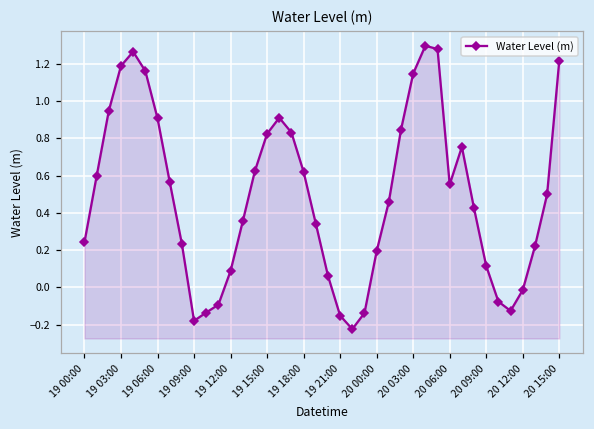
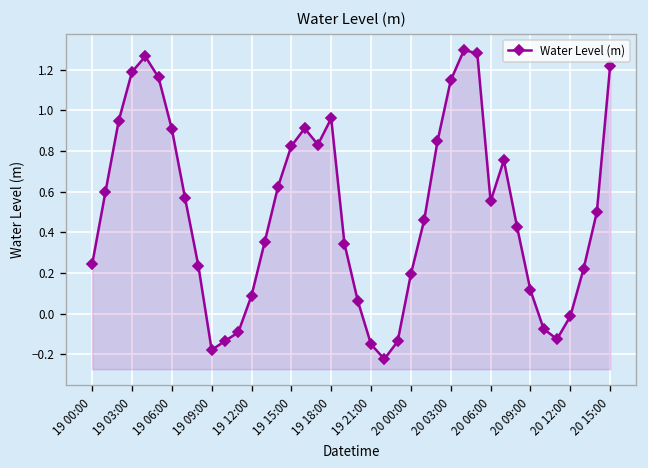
19 18:00: 0.62 -> 0.96
